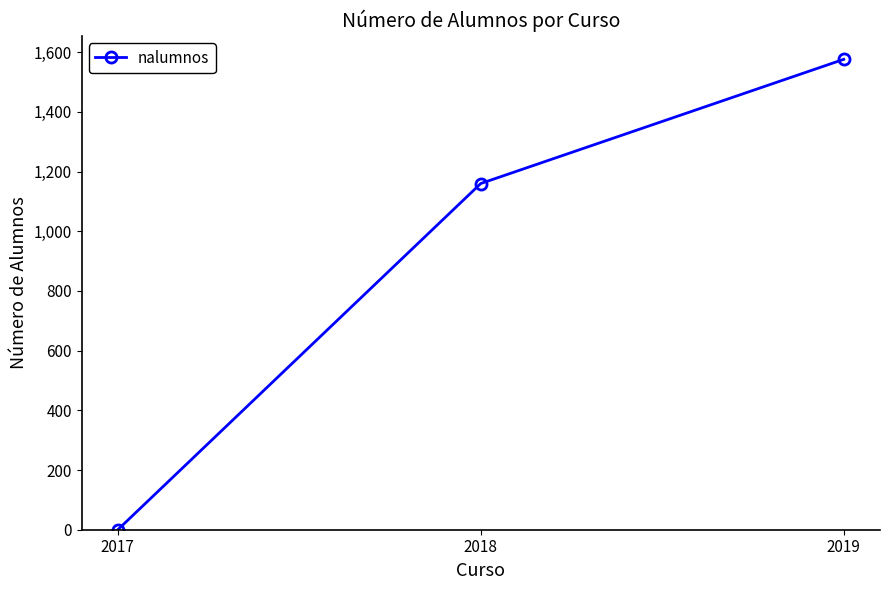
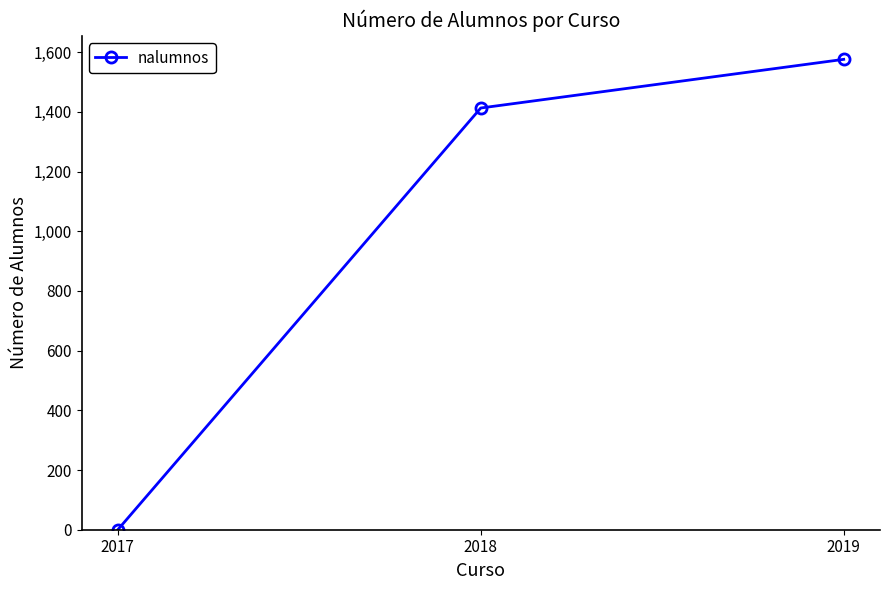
2018: 1,160 -> 1,410
